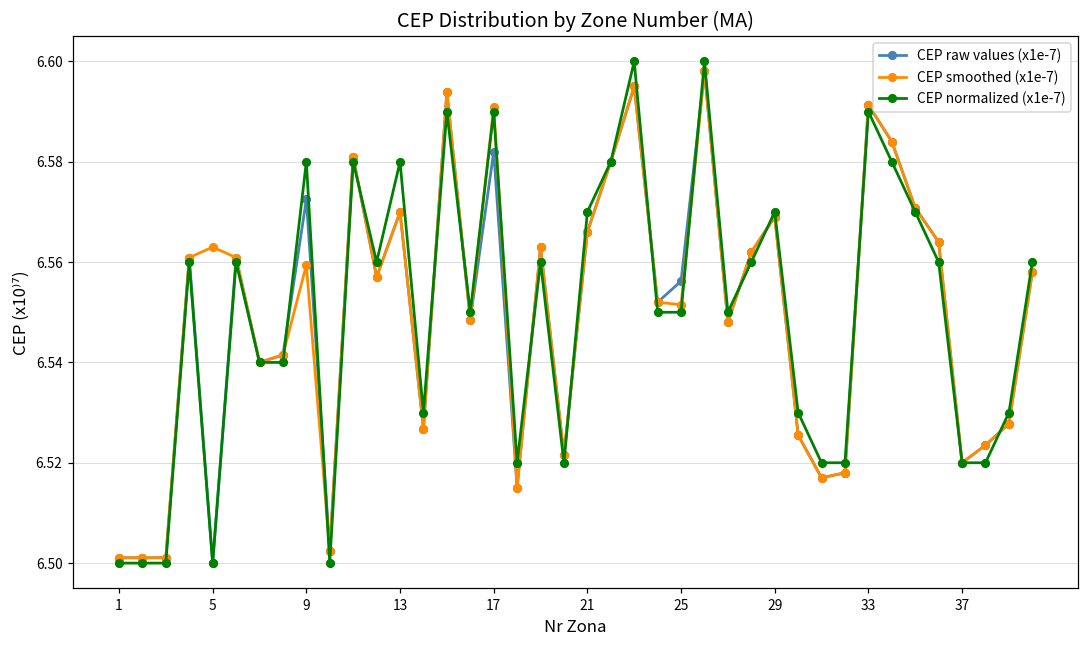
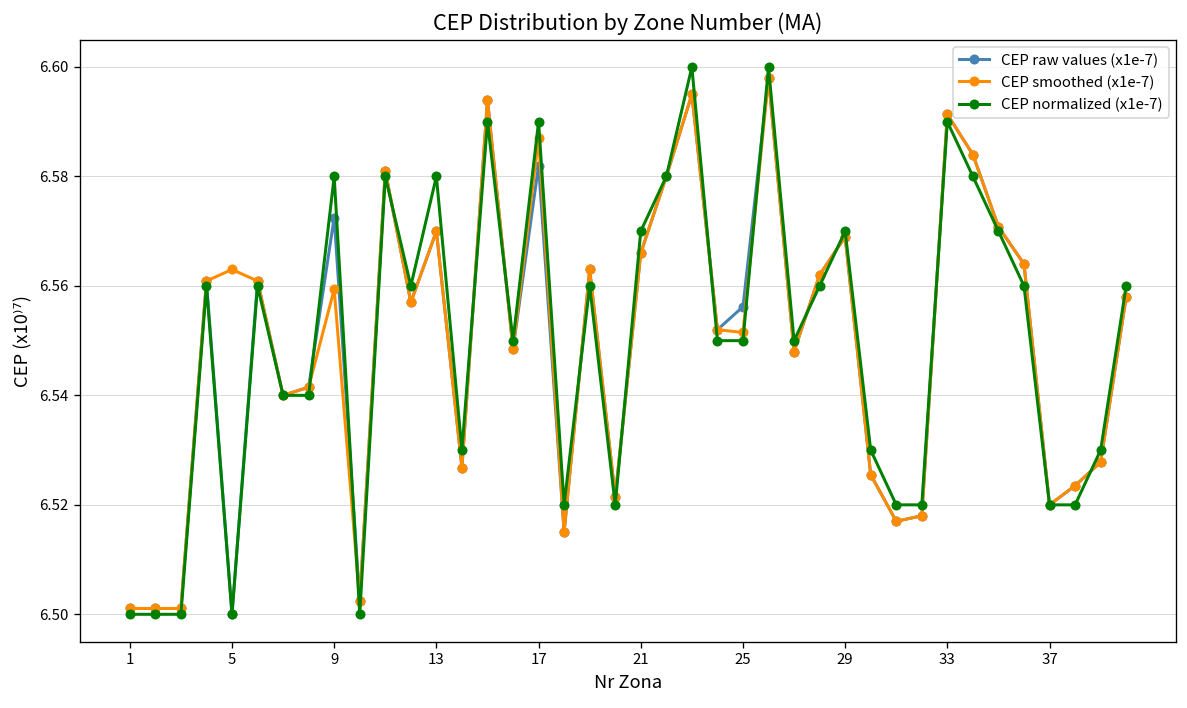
CEP smoothed (x1e-7), 17: 6.591 -> 6.587
